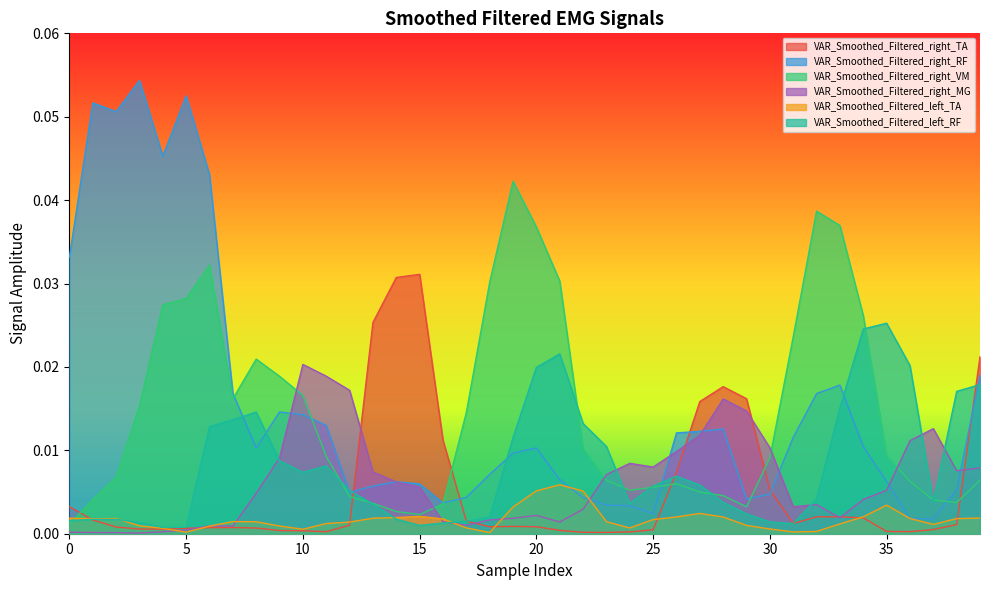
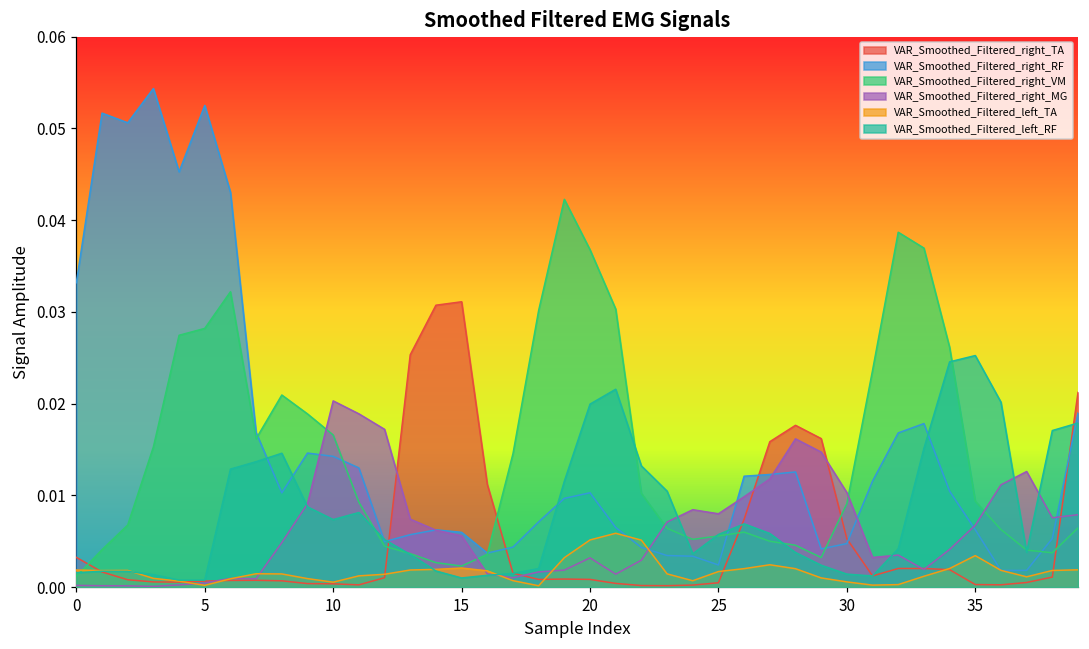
VAR_Smoothed_Filtered_right_MG, 20: 0.002 -> 0.003
VAR_Smoothed_Filtered_right_MG, 35: 0.005 -> 0.007
